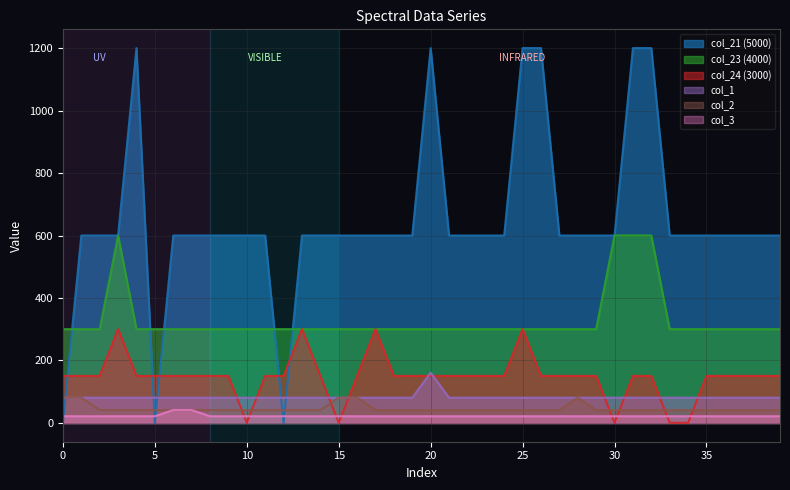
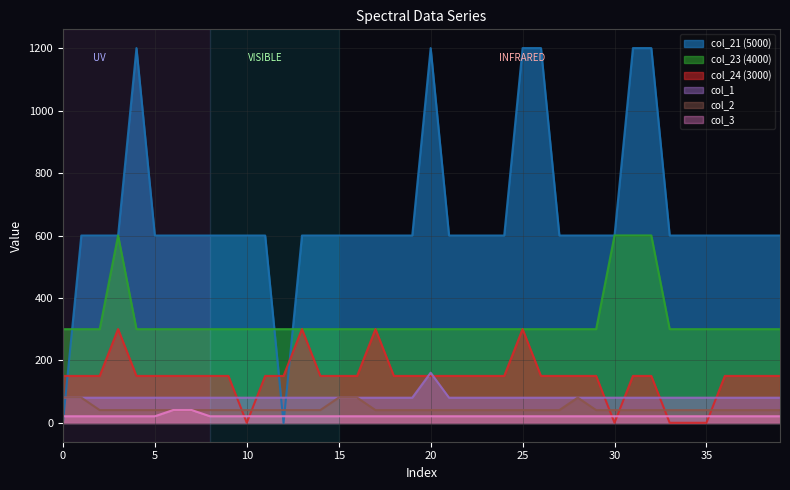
col_21 (5000), 5: 0 -> 600
col_24 (3000), 15: 0 -> 150
col_24 (3000), 35: 150 -> 0
